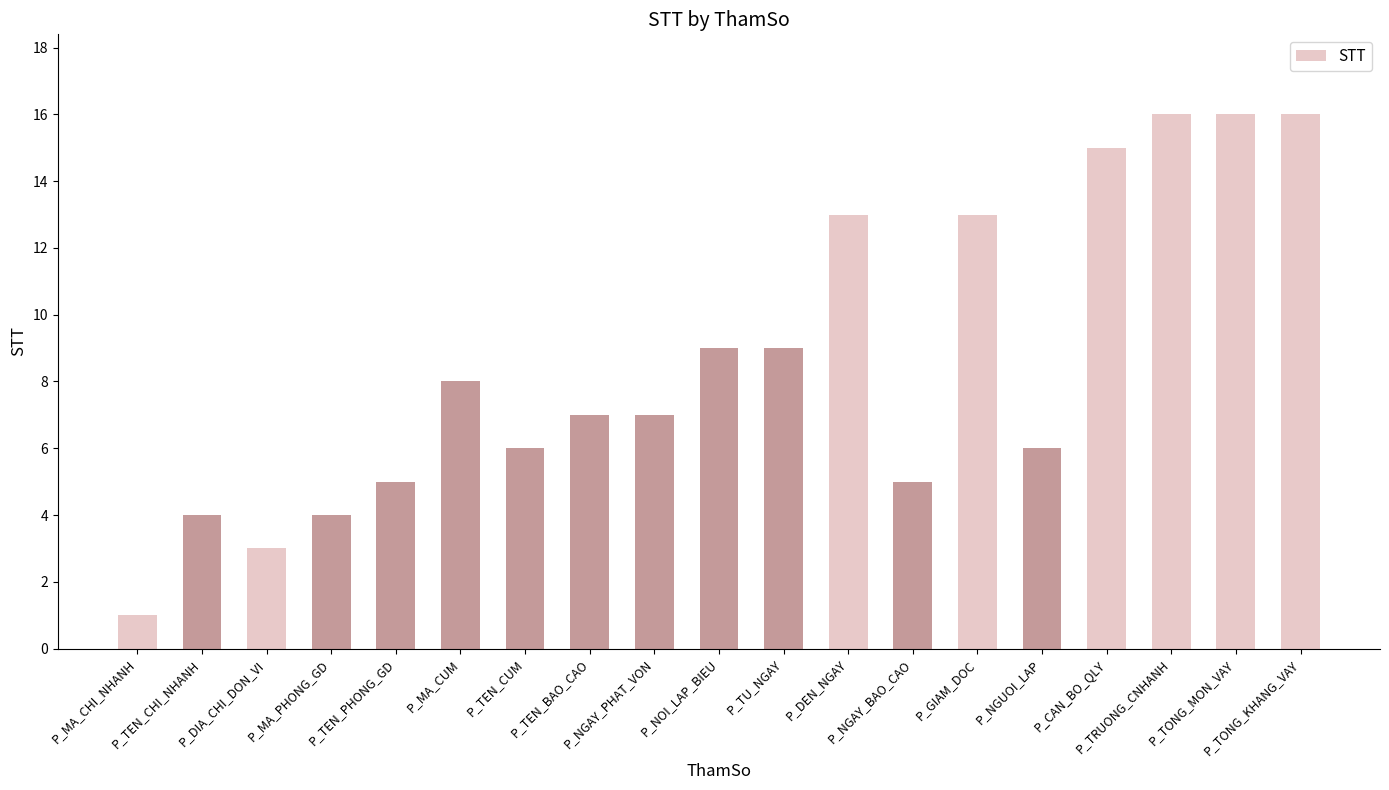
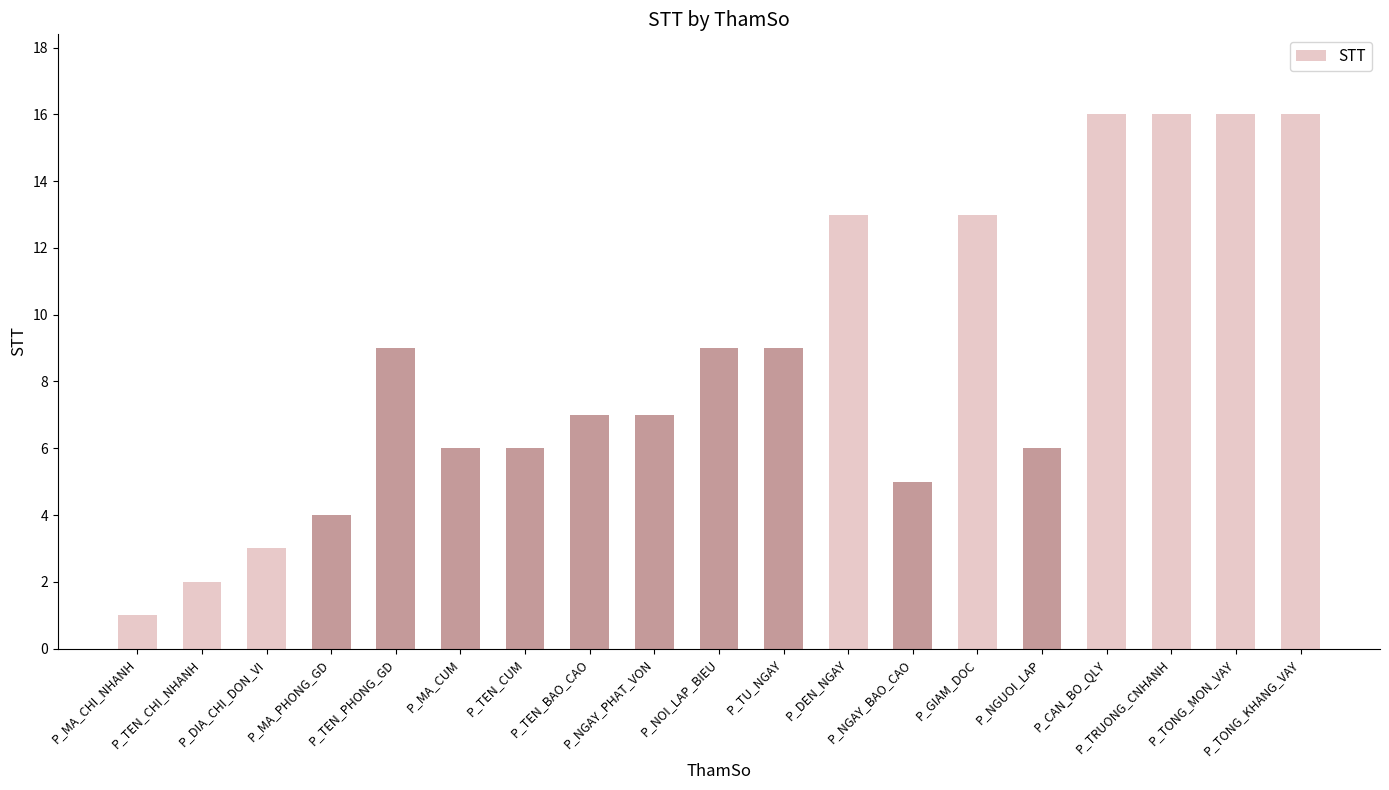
P_TEN_CHI_NHANH: 4 -> 2
P_TEN_PHONG_GD: 5 -> 9
P_MA_CUM: 8 -> 6
P_CAN_BO_QLY: 15 -> 16
